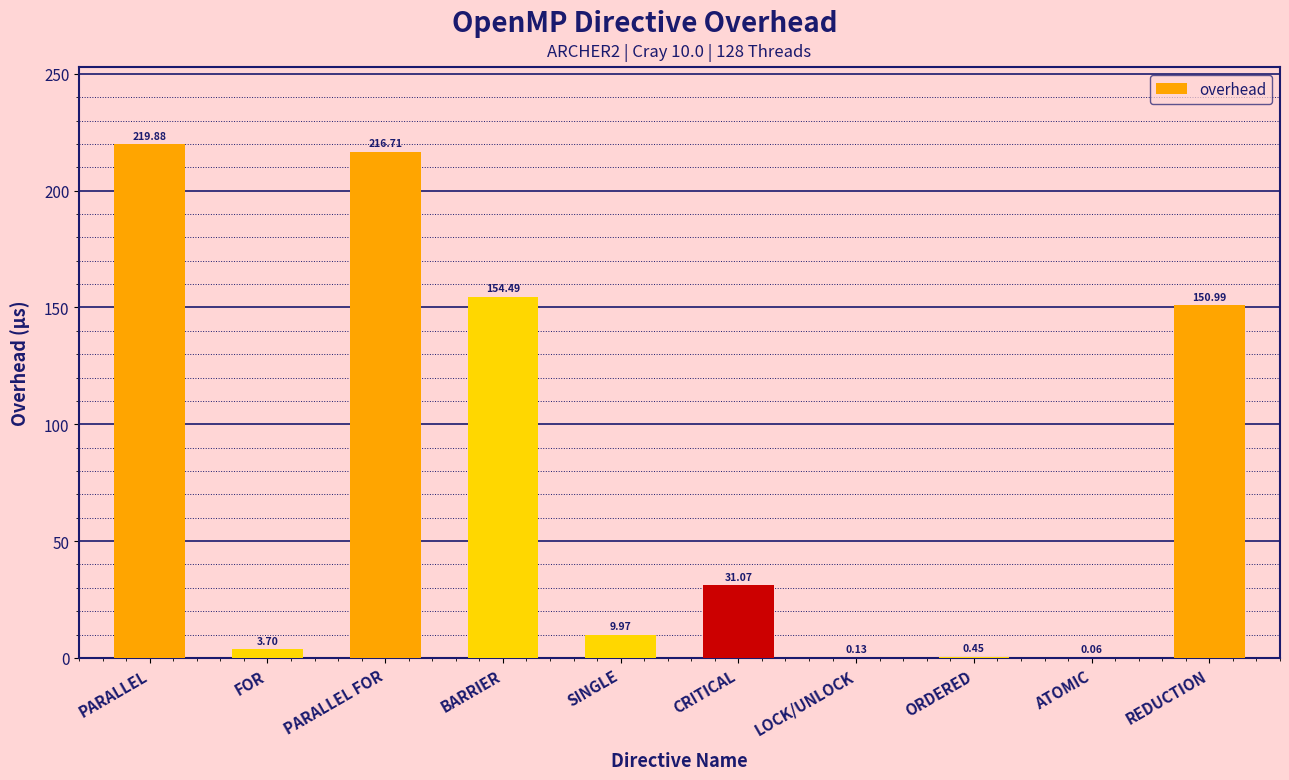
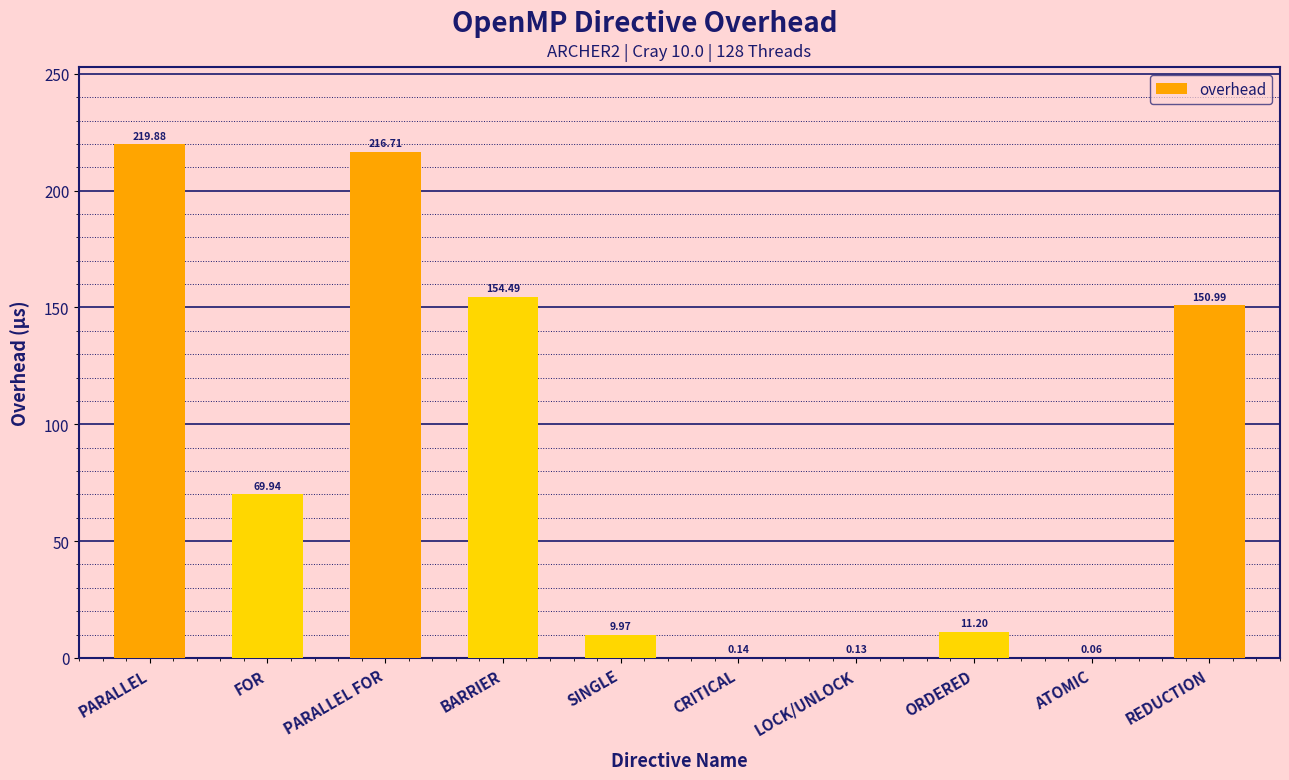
FOR: 3.70 -> 69.94
CRITICAL: 31.07 -> 0.14
ORDERED: 0.45 -> 11.20
